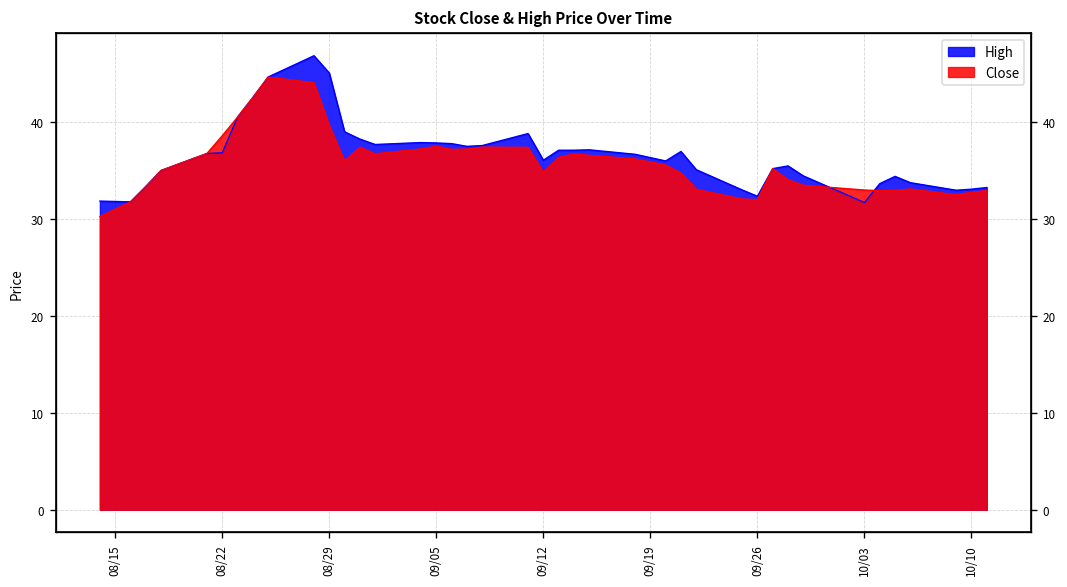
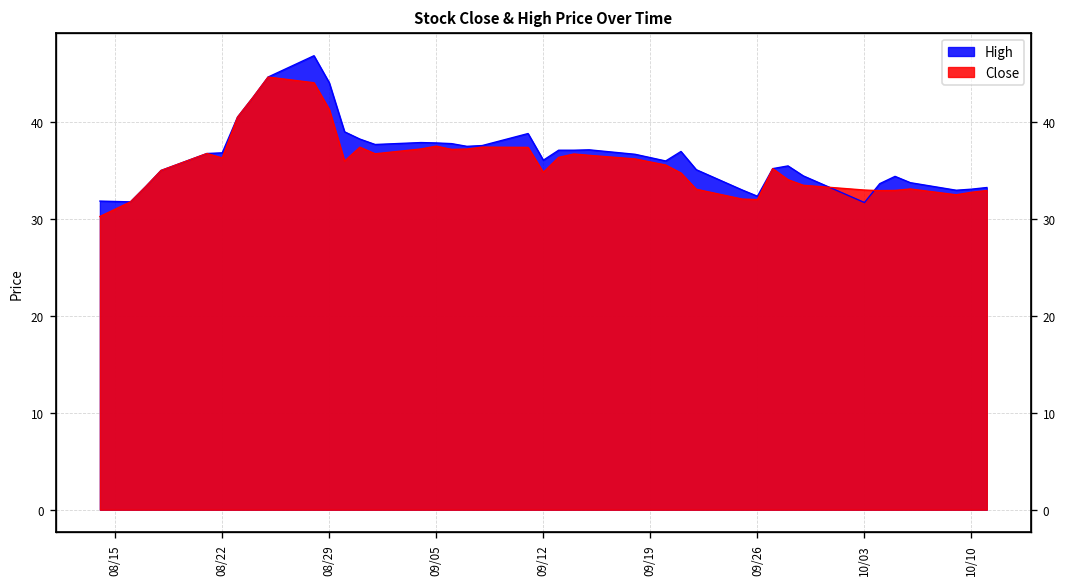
Close, 08/22: 39 -> 36
High, 08/29: 45 -> 44
Close, 08/29: 40 -> 41
